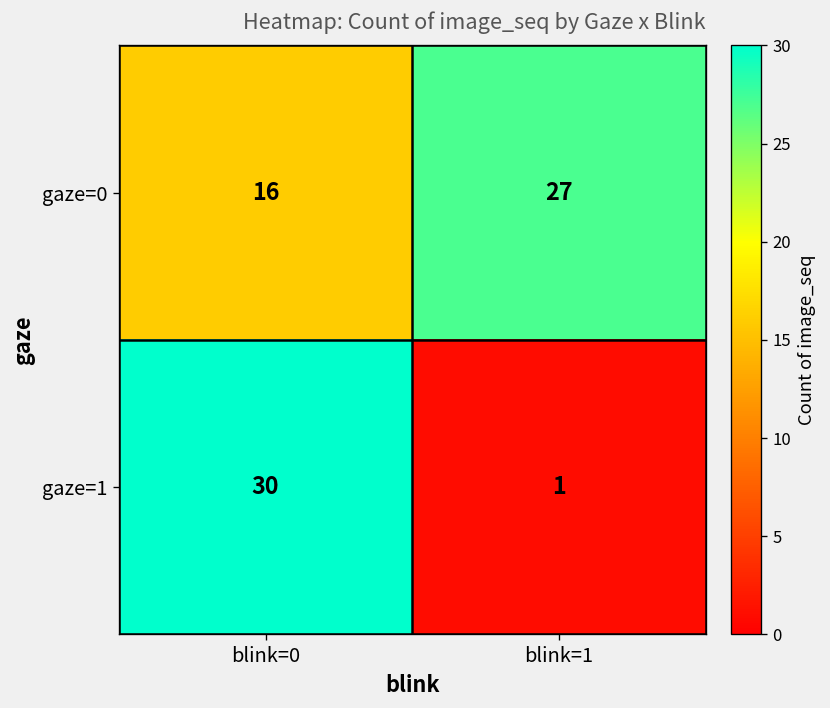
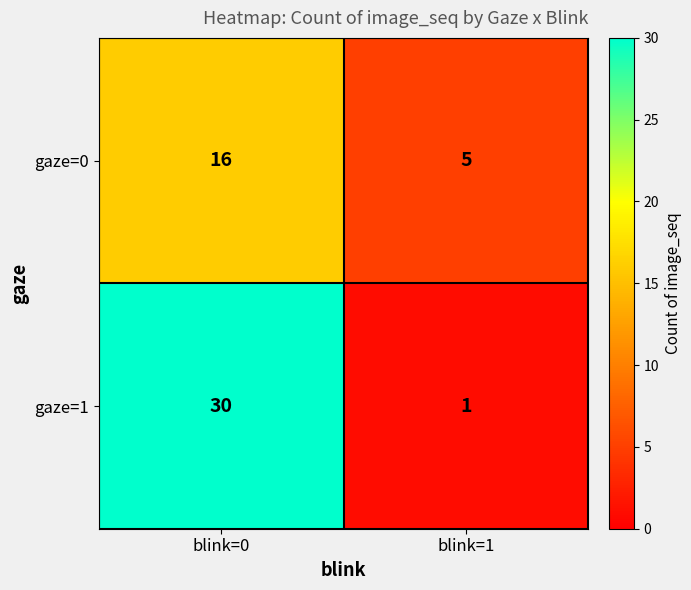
gaze=0, blink=1: 27 -> 5
